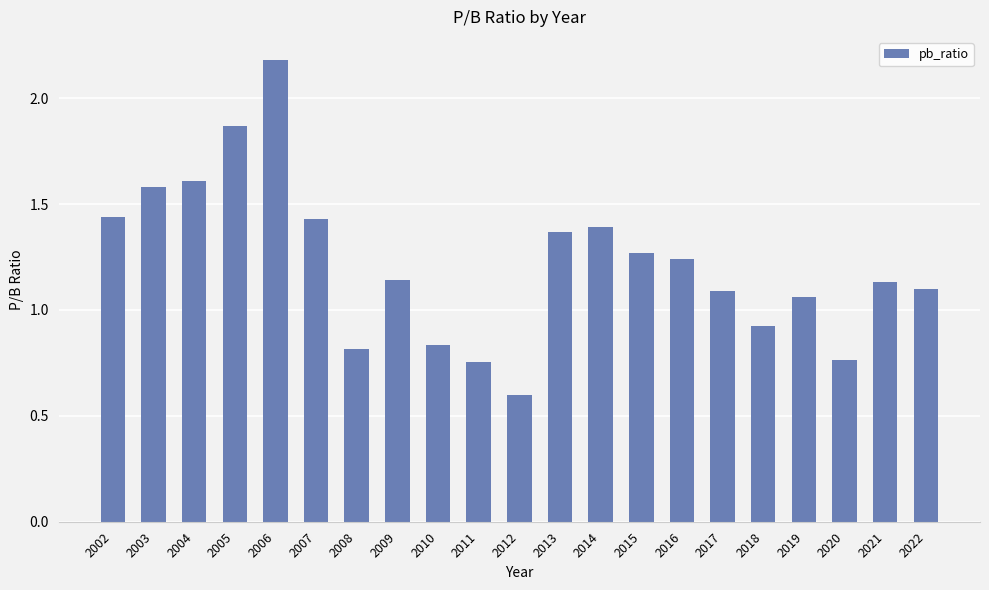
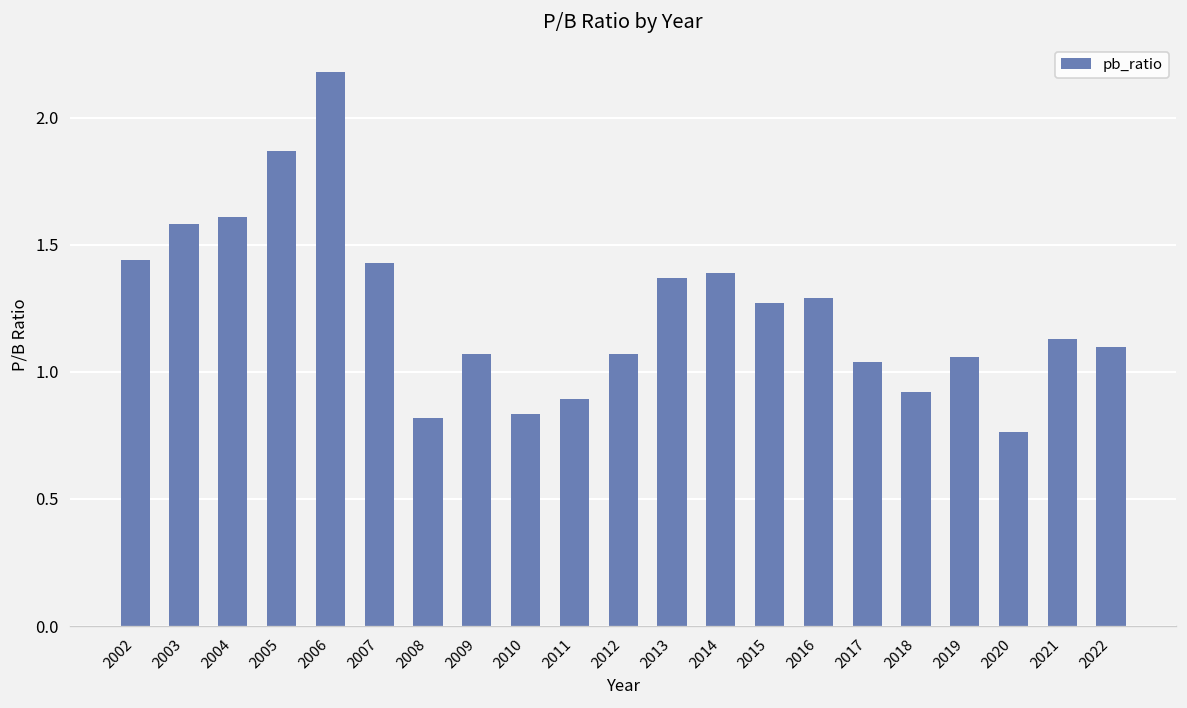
2009: 1.14 -> 1.07
2011: 0.75 -> 0.89
2012: 0.60 -> 1.07
2016: 1.24 -> 1.29
2017: 1.09 -> 1.04
